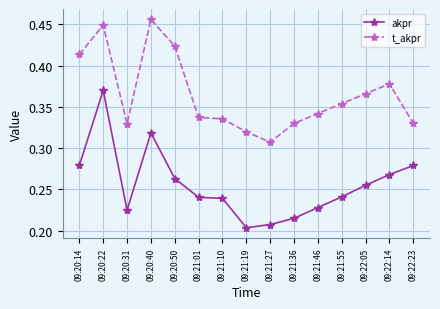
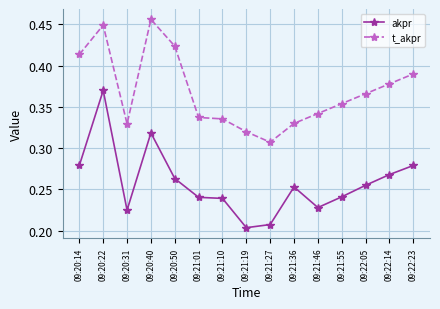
akpr, 09:21:36: 0.22 -> 0.25
t_akpr, 09:22:23: 0.33 -> 0.39
